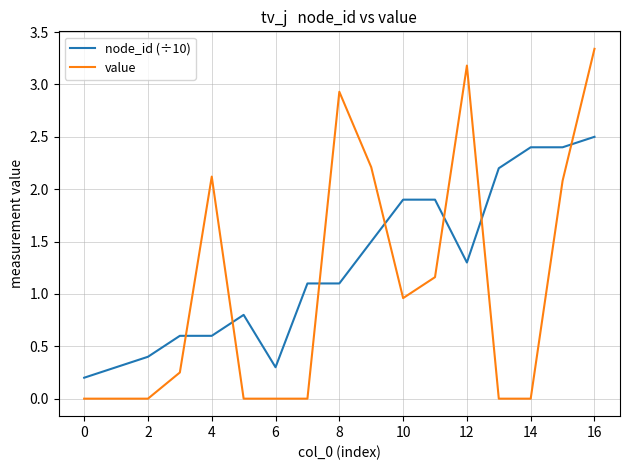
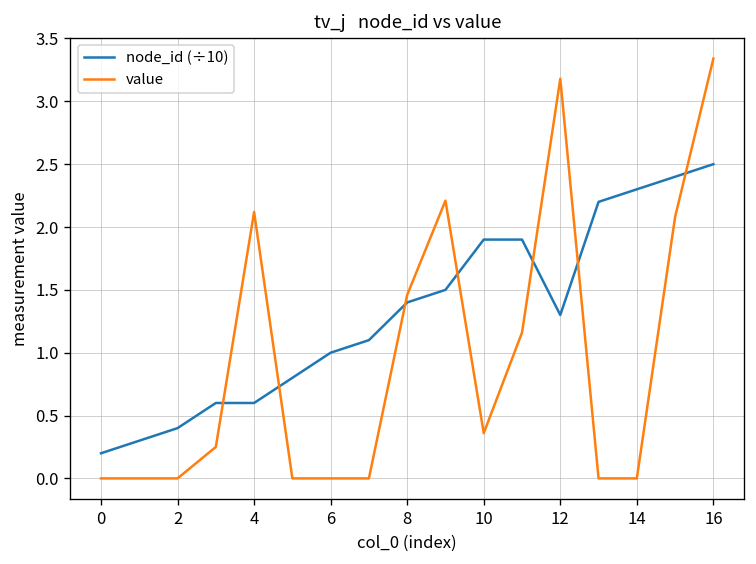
node_id (÷10), 6: 0.30 -> 1.00
node_id (÷10), 8: 1.10 -> 1.40
value, 8: 2.93 -> 1.46
value, 10: 0.96 -> 0.36
node_id (÷10), 14: 2.40 -> 2.30
